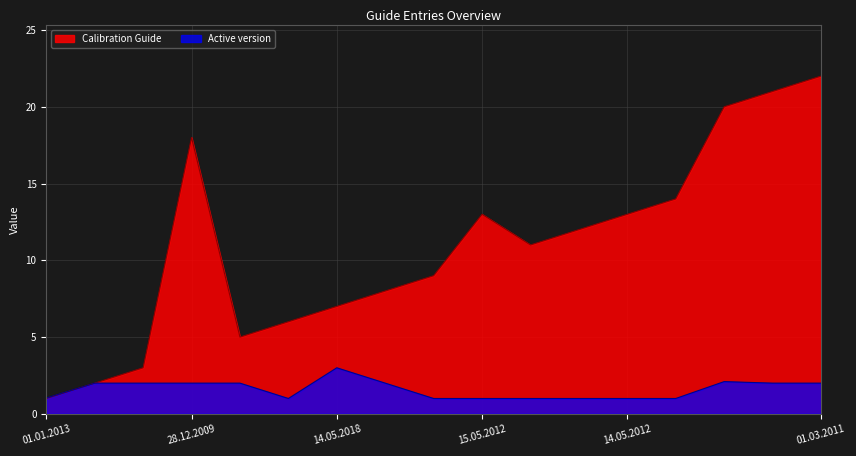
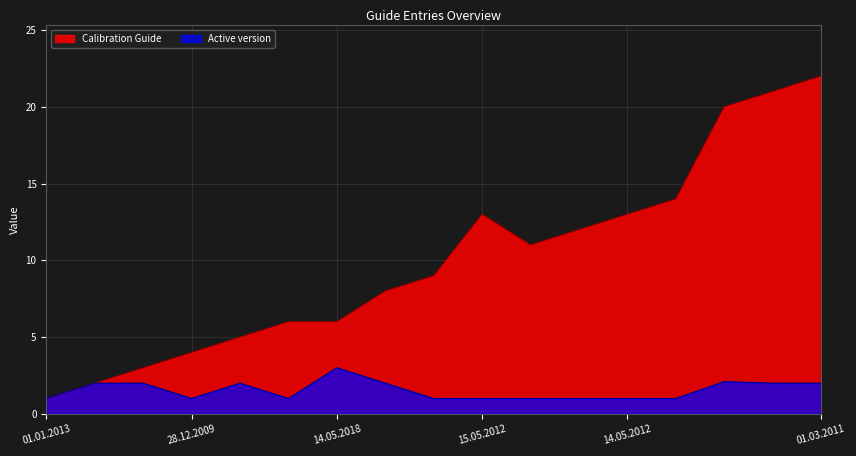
Calibration Guide, 28.12.2009: 18 -> 4
Active version, 28.12.2009: 2 -> 1
Calibration Guide, 14.05.2018: 7 -> 6
